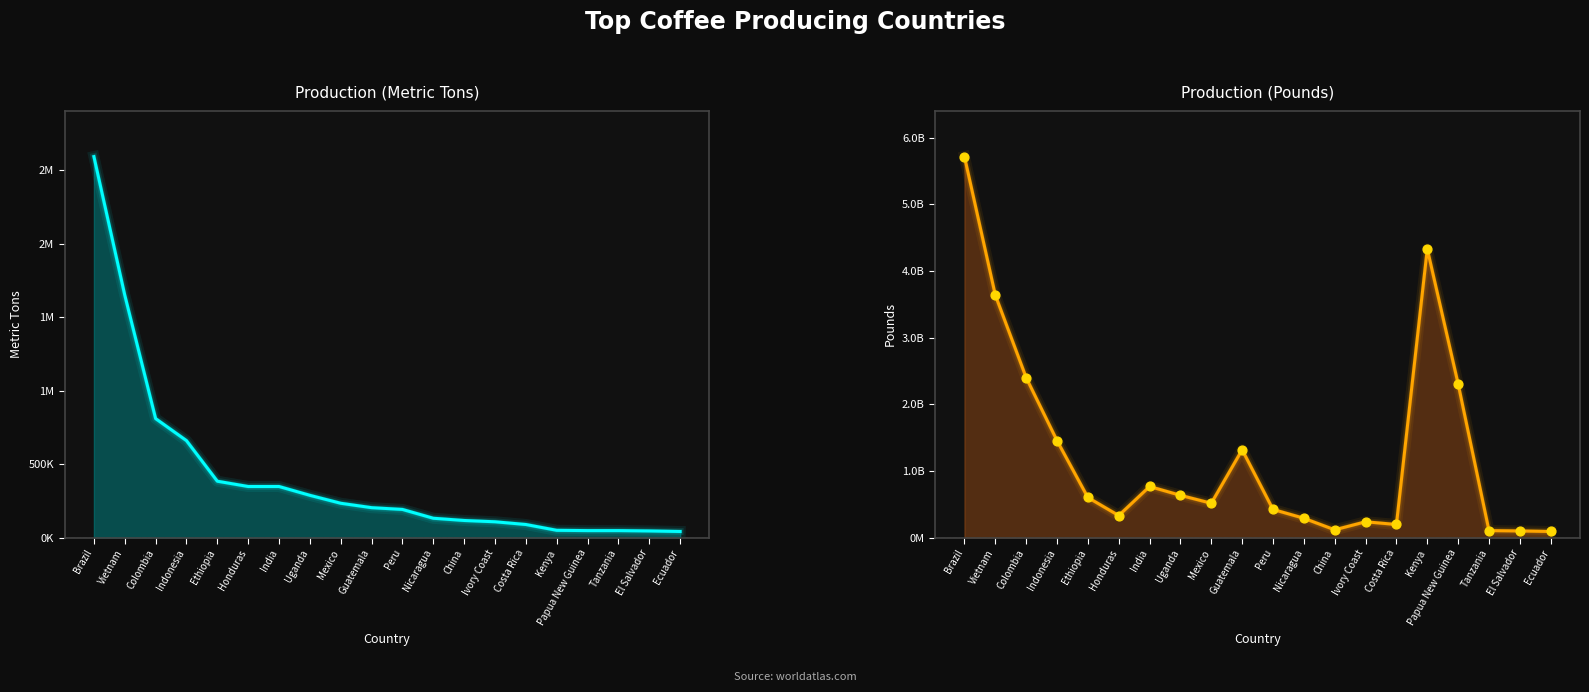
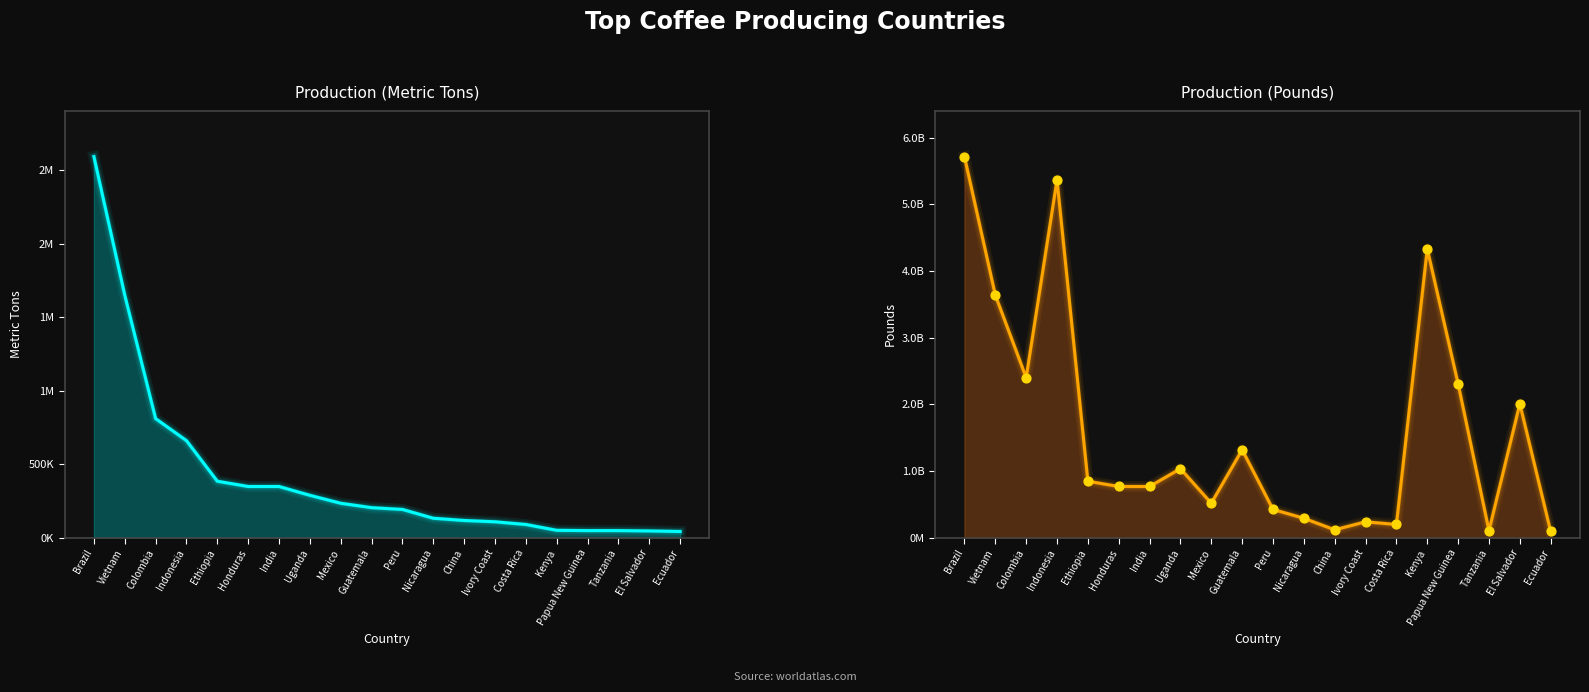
Production (Pounds), Indonesia: 1500000000 -> 5400000000
Production (Pounds), Ethiopia: 600000000 -> 800000000
Production (Pounds), Honduras: 300000000 -> 800000000
Production (Pounds), Uganda: 600000000 -> 1000000000
Production (Pounds), El Salvador: 100000000 -> 2000000000
